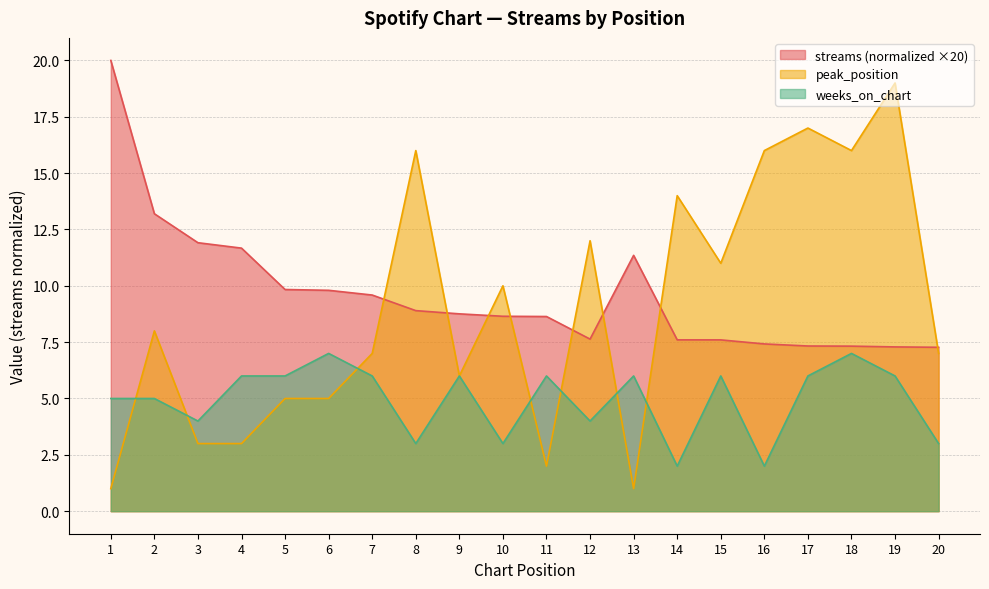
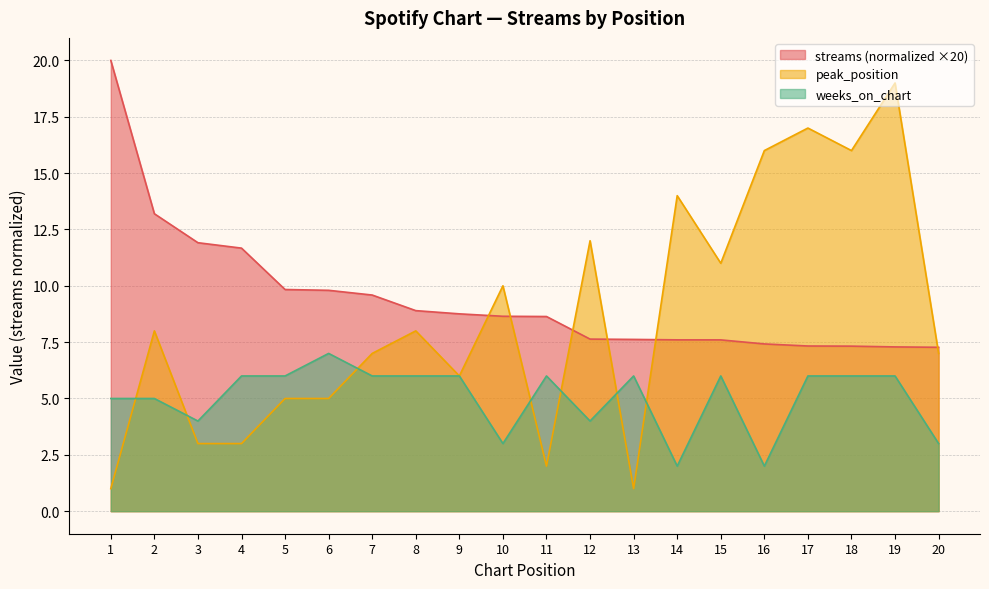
peak_position, 8: 16 -> 8
weeks_on_chart, 8: 3 -> 6
streams (normalized ×20), 13: 11.4 -> 7.6
weeks_on_chart, 18: 7 -> 6
